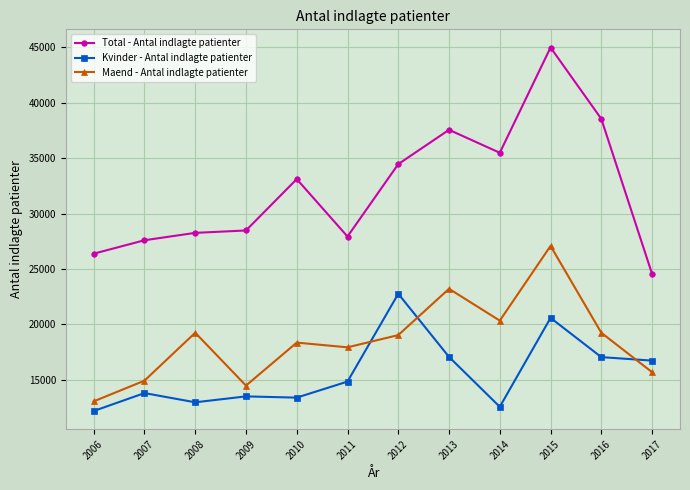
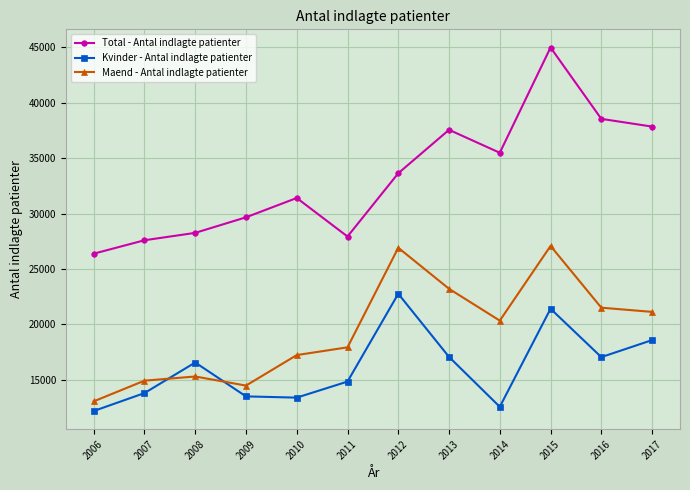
Kvinder - Antal indlagte patienter, 2008: 13000 -> 16600
Maend - Antal indlagte patienter, 2008: 19200 -> 15300
Total - Antal indlagte patienter, 2009: 28500 -> 29700
Total - Antal indlagte patienter, 2010: 33100 -> 31400
Maend - Antal indlagte patienter, 2010: 18400 -> 17200
Total - Antal indlagte patienter, 2012: 34500 -> 33600
Maend - Antal indlagte patienter, 2012: 19000 -> 26900
Kvinder - Antal indlagte patienter, 2015: 20600 -> 21400
Maend - Antal indlagte patienter, 2016: 19200 -> 21500
Total - Antal indlagte patienter, 2017: 24500 -> 37800
Kvinder - Antal indlagte patienter, 2017: 16700 -> 18600
Maend - Antal indlagte patienter, 2017: 15700 -> 21100
